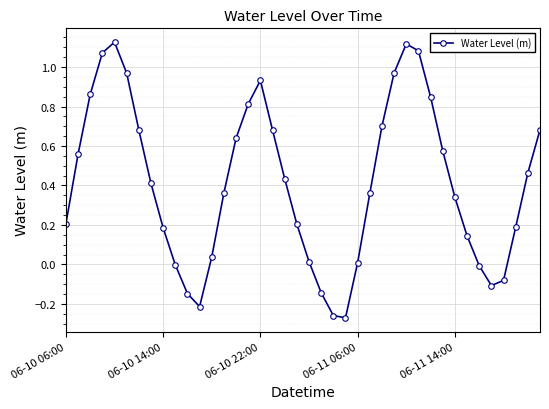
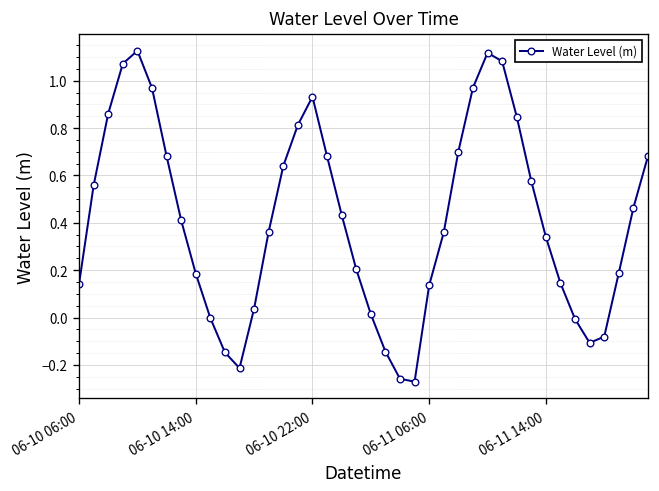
06-10 06:00: 0.21 -> 0.14
06-11 06:00: 0.01 -> 0.14
